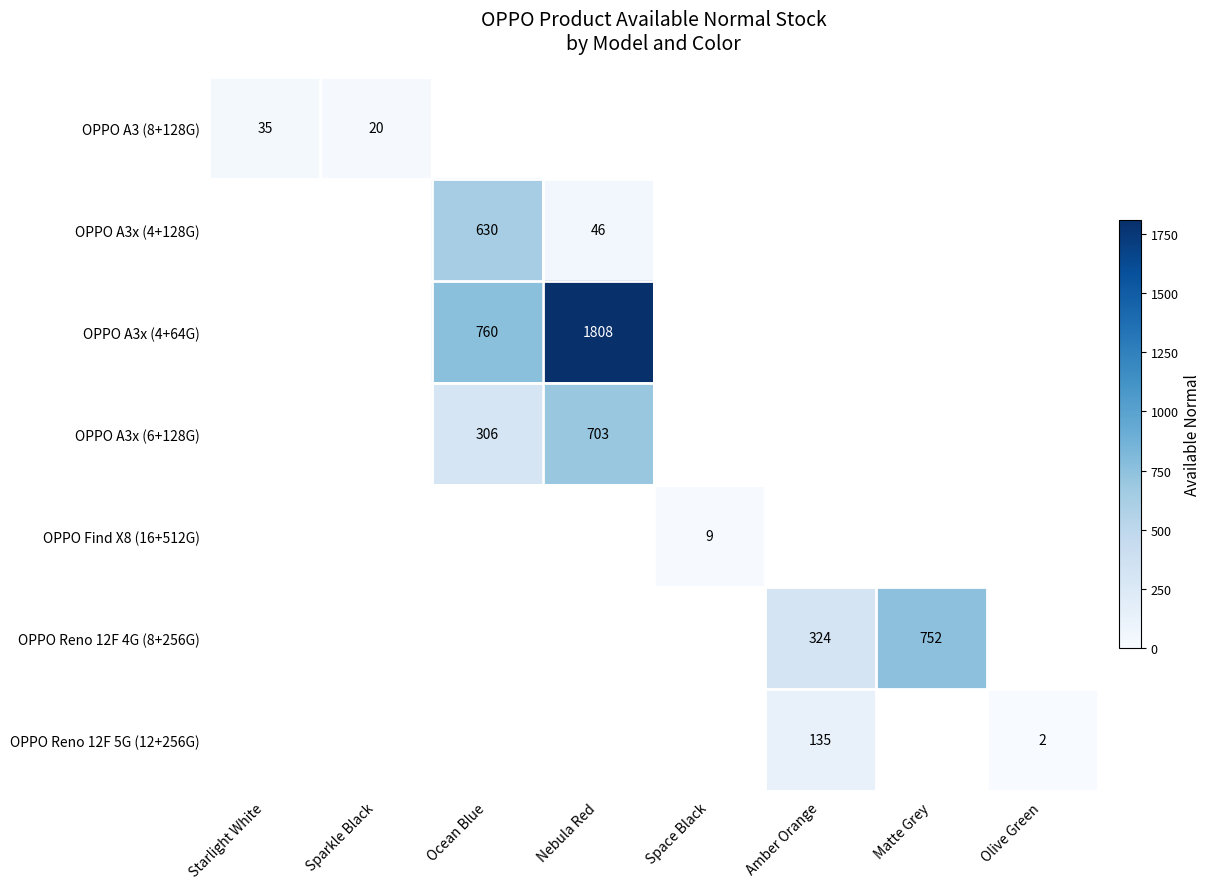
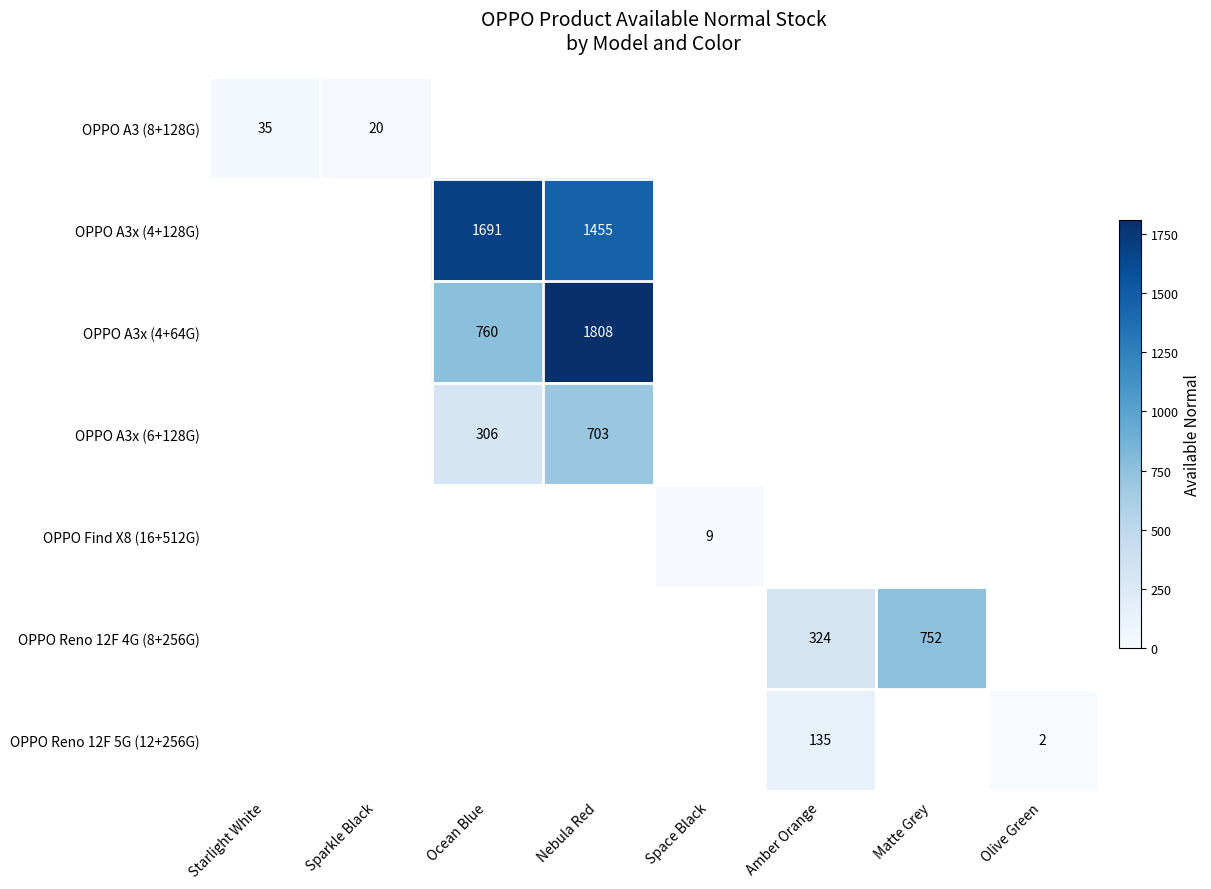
OPPO A3x (4+128G), Ocean Blue: 630 -> 1691
OPPO A3x (4+128G), Nebula Red: 46 -> 1455
